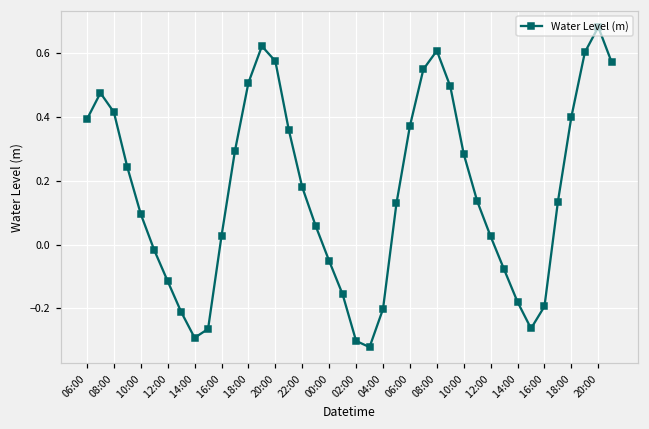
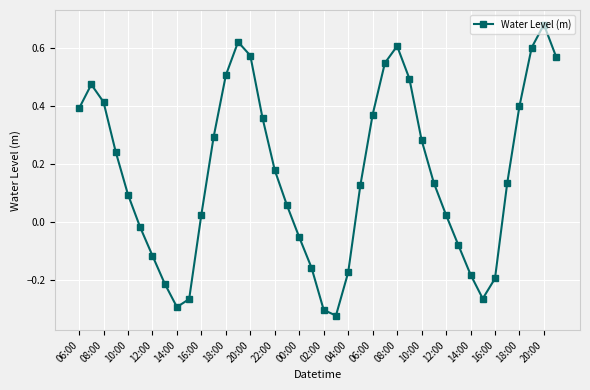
04:00: -0.20 -> -0.17
